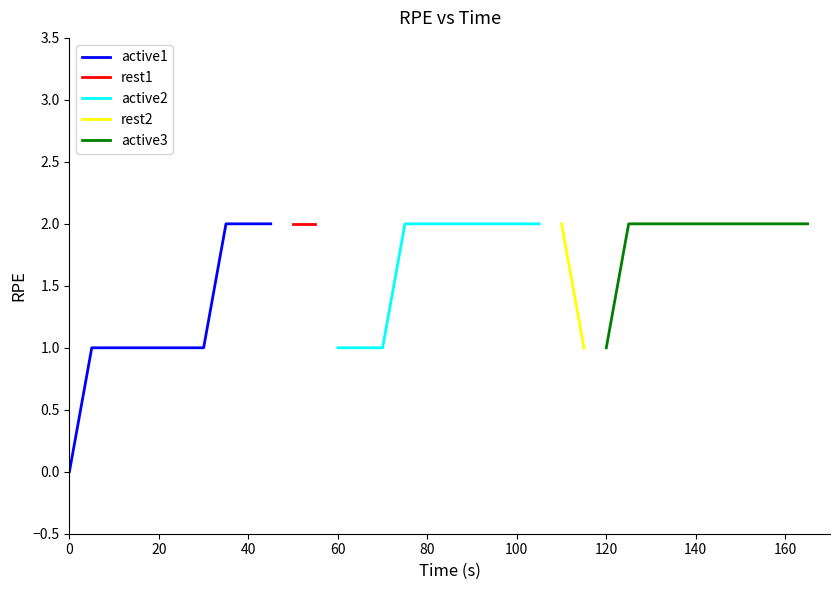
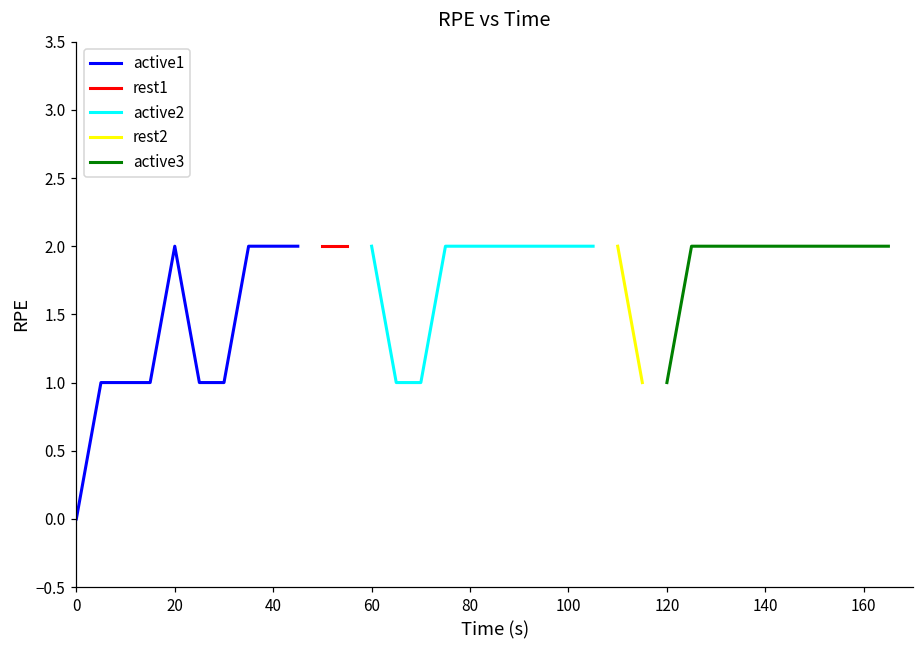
active1, 20: 1 -> 2
active2, 60: 1 -> 2
